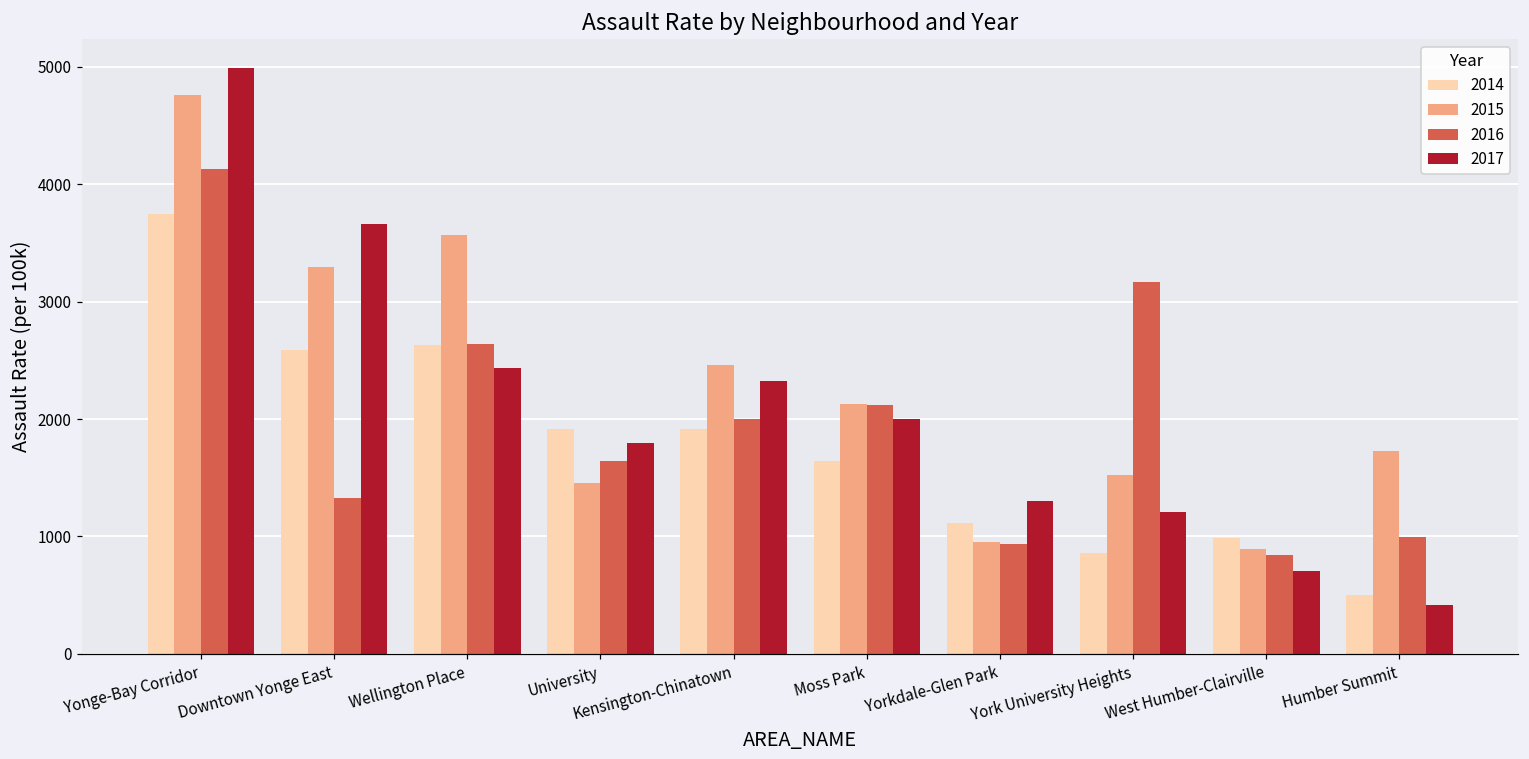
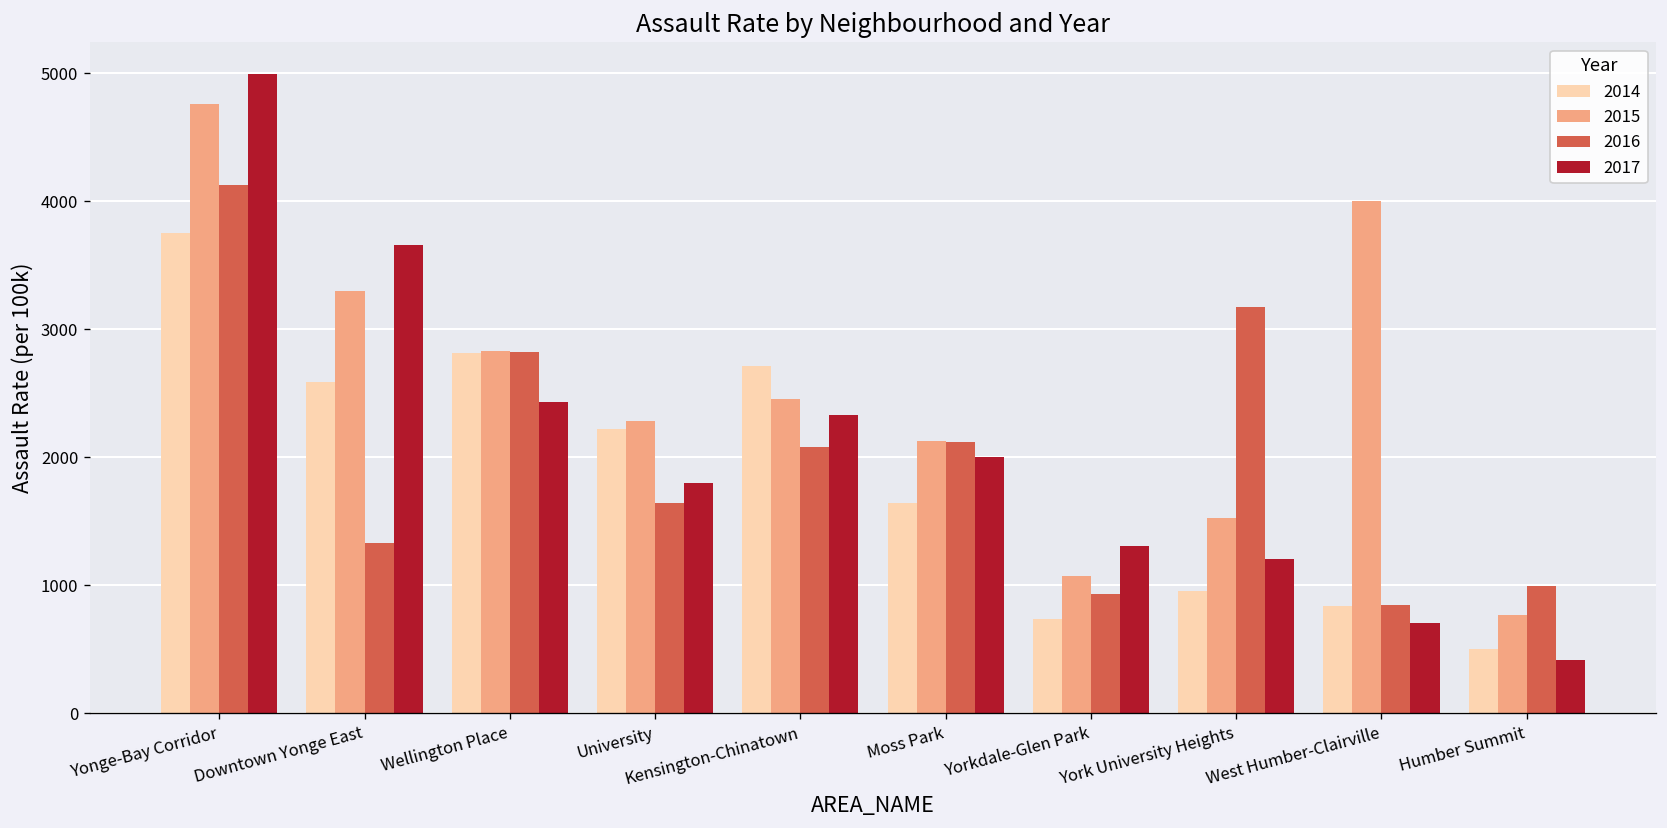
2014, Wellington Place: 2630 -> 2810
2015, Wellington Place: 3570 -> 2830
2016, Wellington Place: 2640 -> 2820
2014, University: 1920 -> 2220
2015, University: 1460 -> 2290
2014, Kensington-Chinatown: 1920 -> 2710
2016, Kensington-Chinatown: 2000 -> 2080
2014, Yorkdale-Glen Park: 1120 -> 730
2015, Yorkdale-Glen Park: 950 -> 1070
2014, York University Heights: 850 -> 960
2014, West Humber-Clairville: 990 -> 840
2015, West Humber-Clairville: 900 -> 4000
2015, Humber Summit: 1730 -> 760
